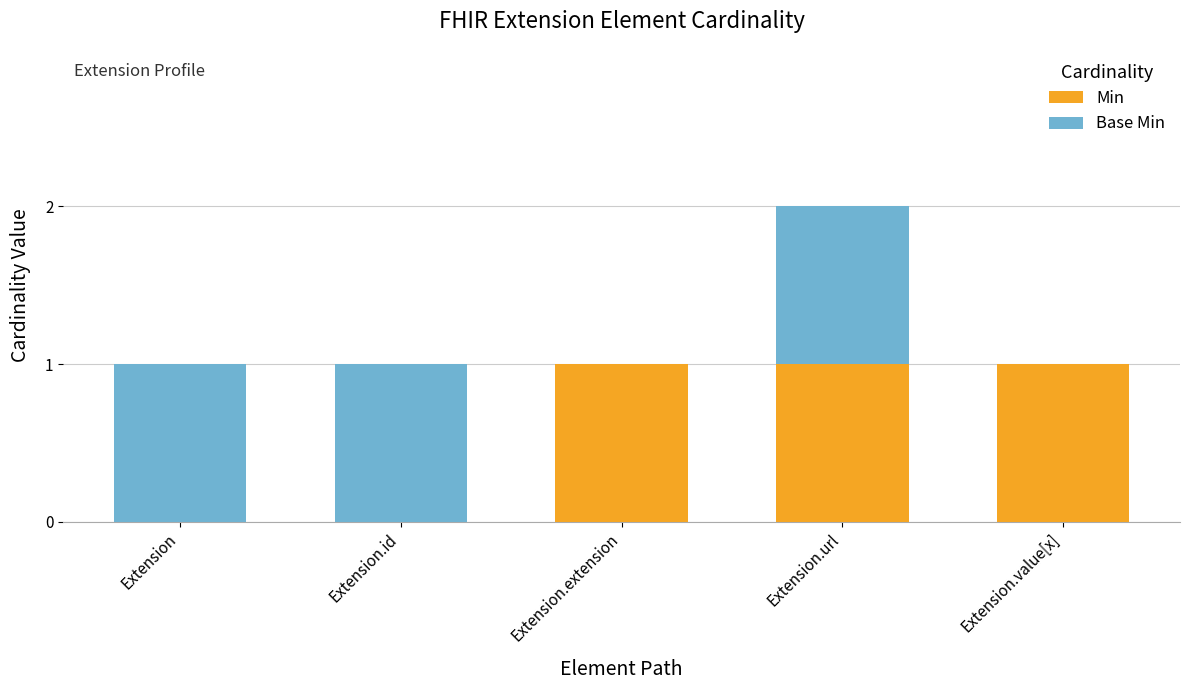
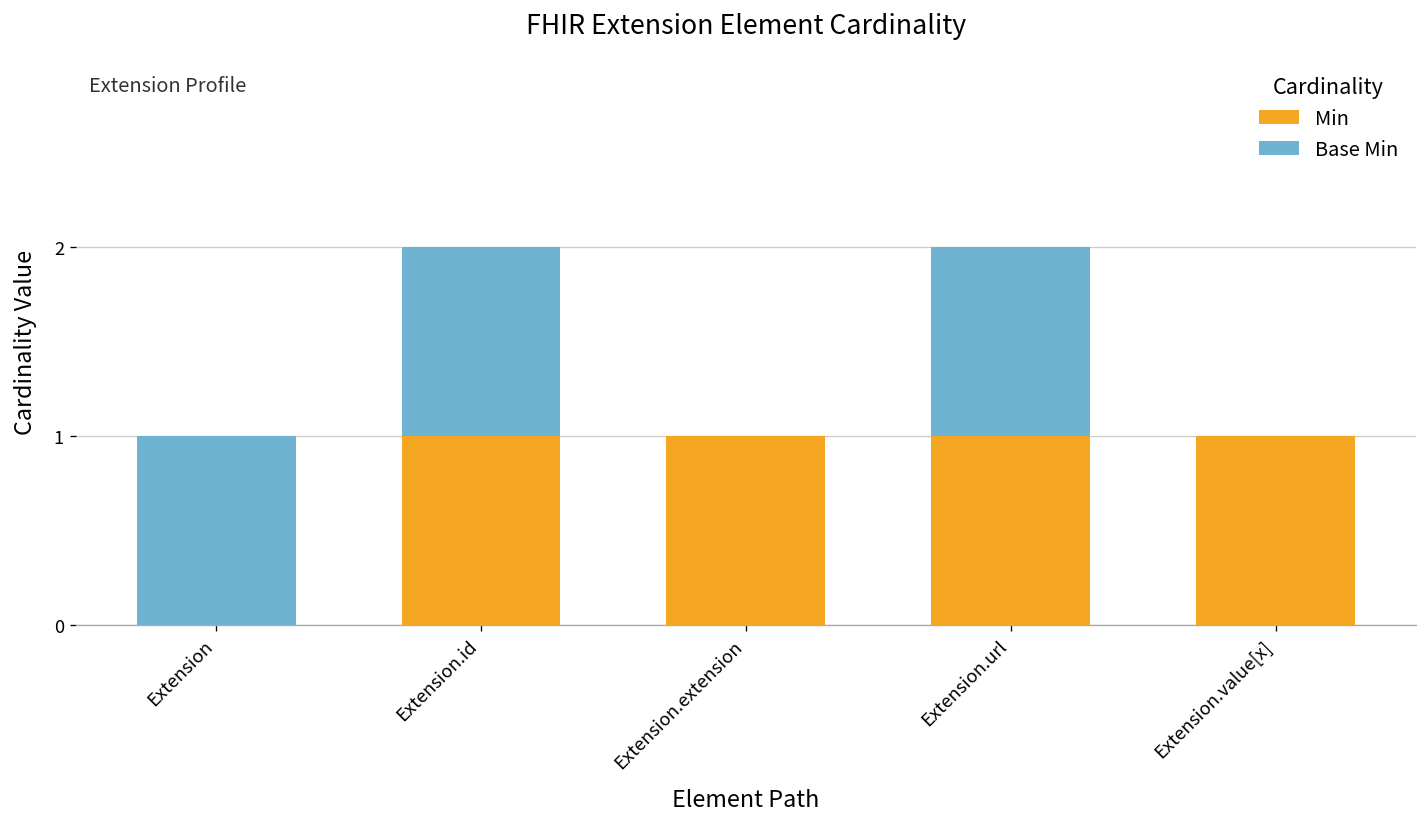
Min, Extension.id: 0 -> 1
